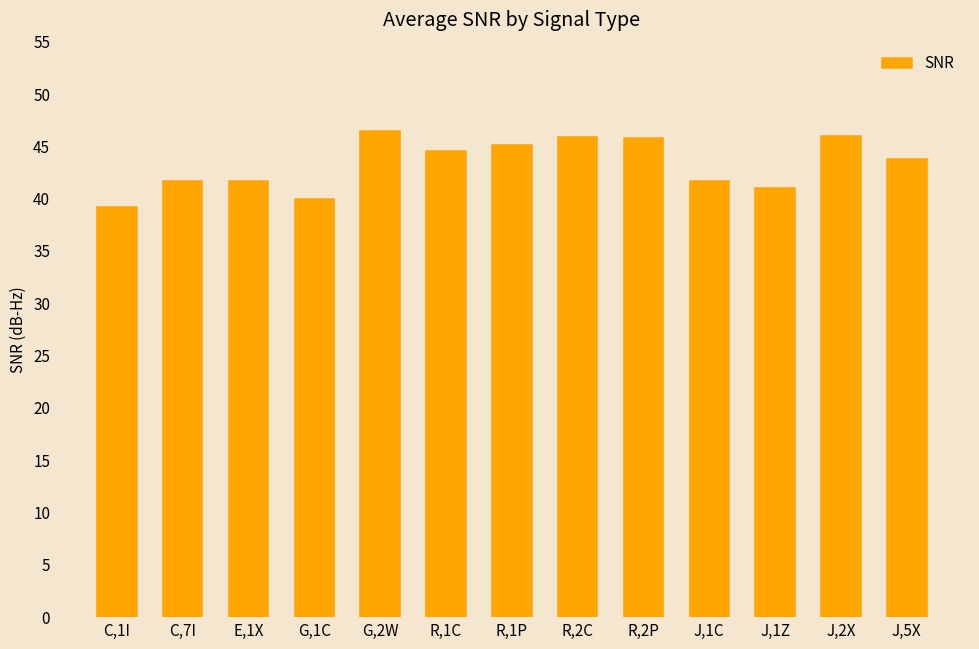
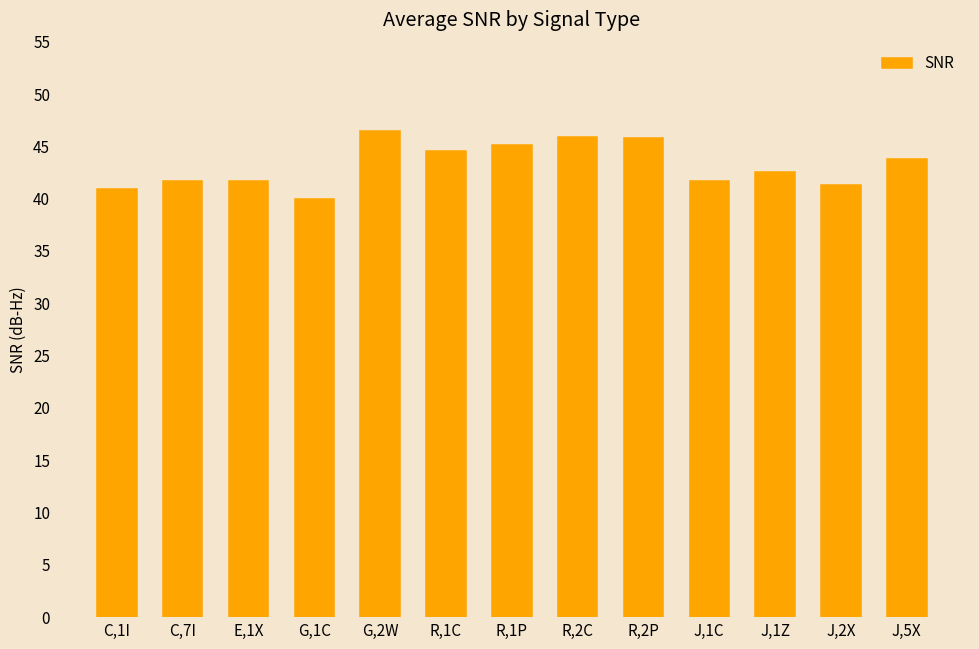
C,1I: 39 -> 41
J,1Z: 41 -> 43
J,2X: 46 -> 41
